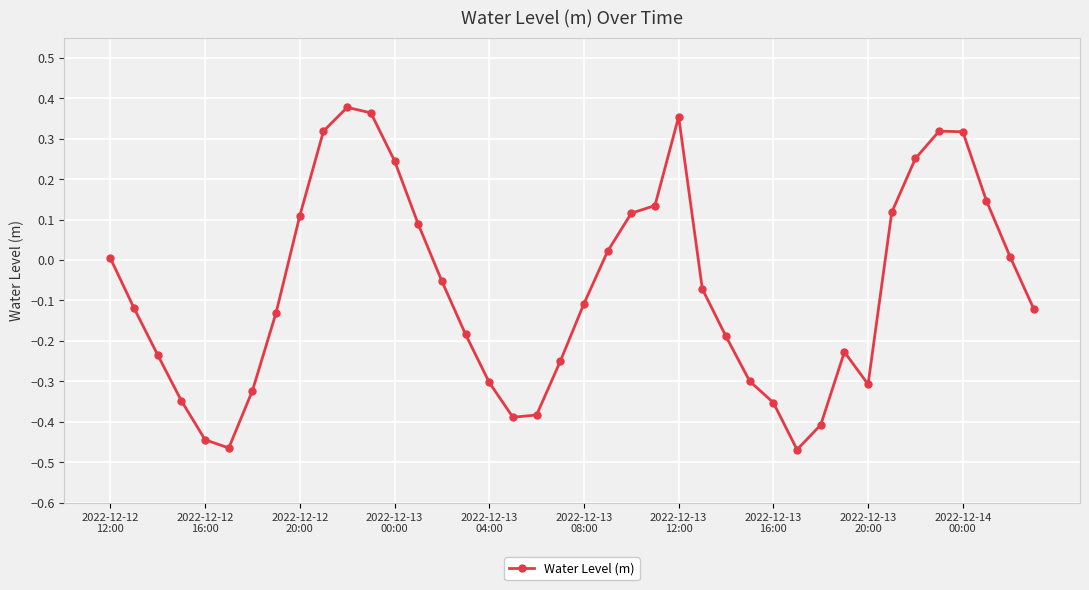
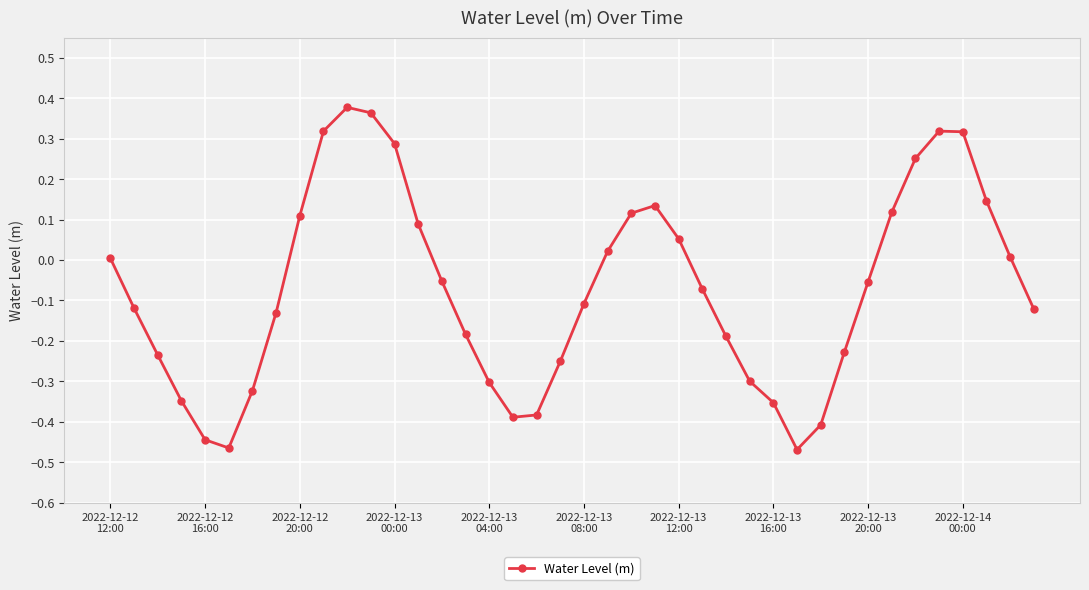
2022-12-13 00:00: 0.25 -> 0.29
2022-12-13 12:00: 0.35 -> 0.05
2022-12-13 20:00: -0.31 -> -0.05
